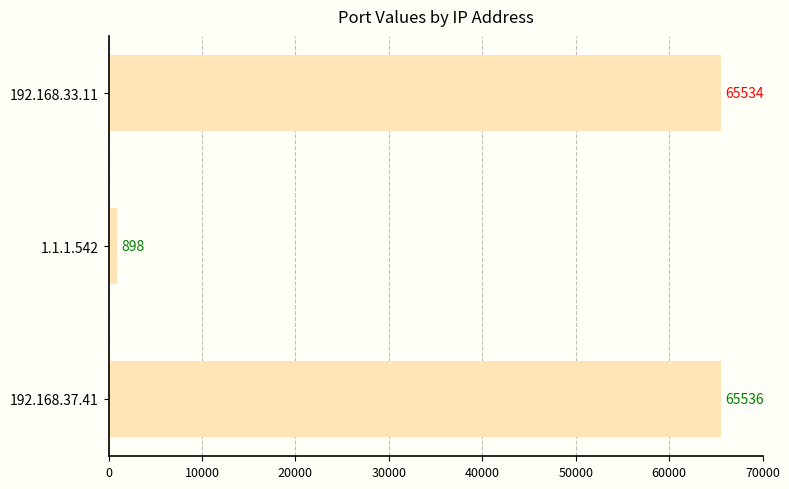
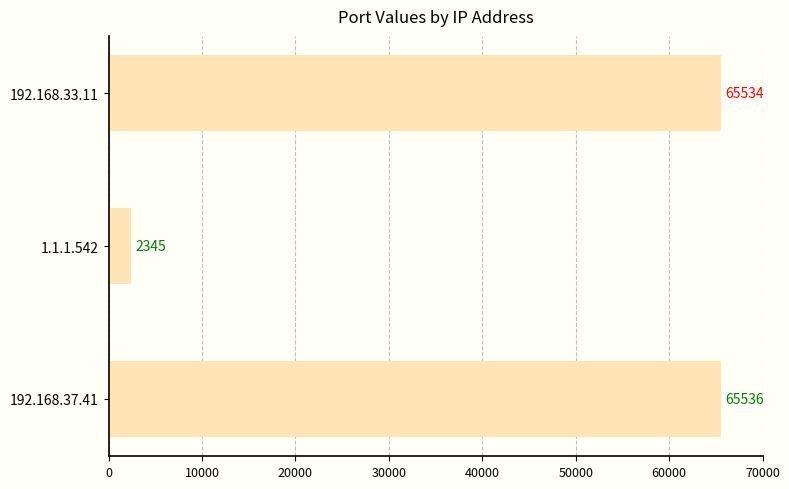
1.1.1.542: 898 -> 2345
